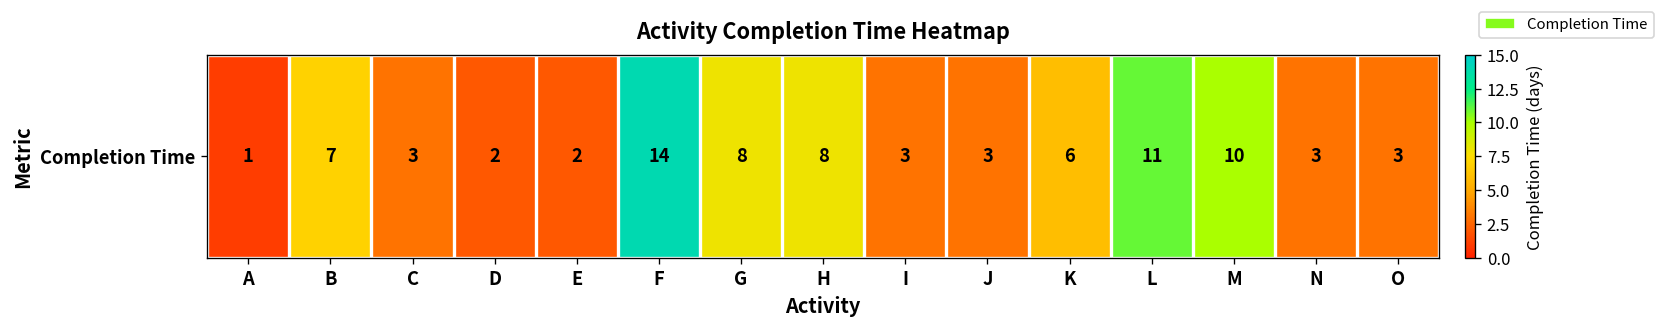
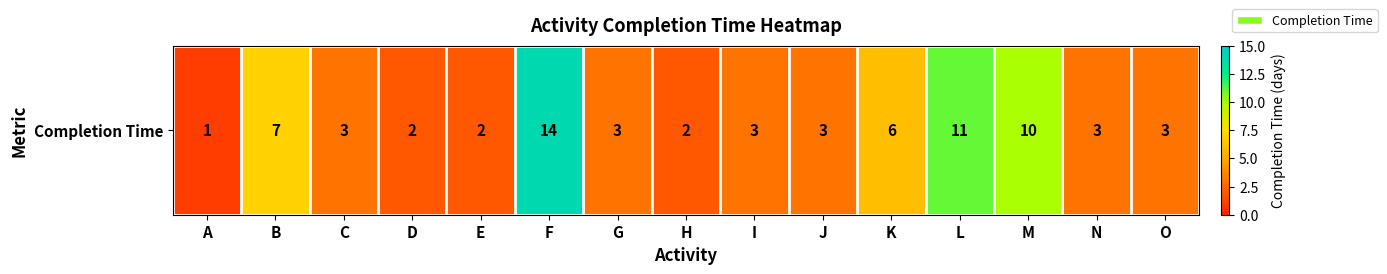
Completion Time, G: 8 -> 3
Completion Time, H: 8 -> 2
